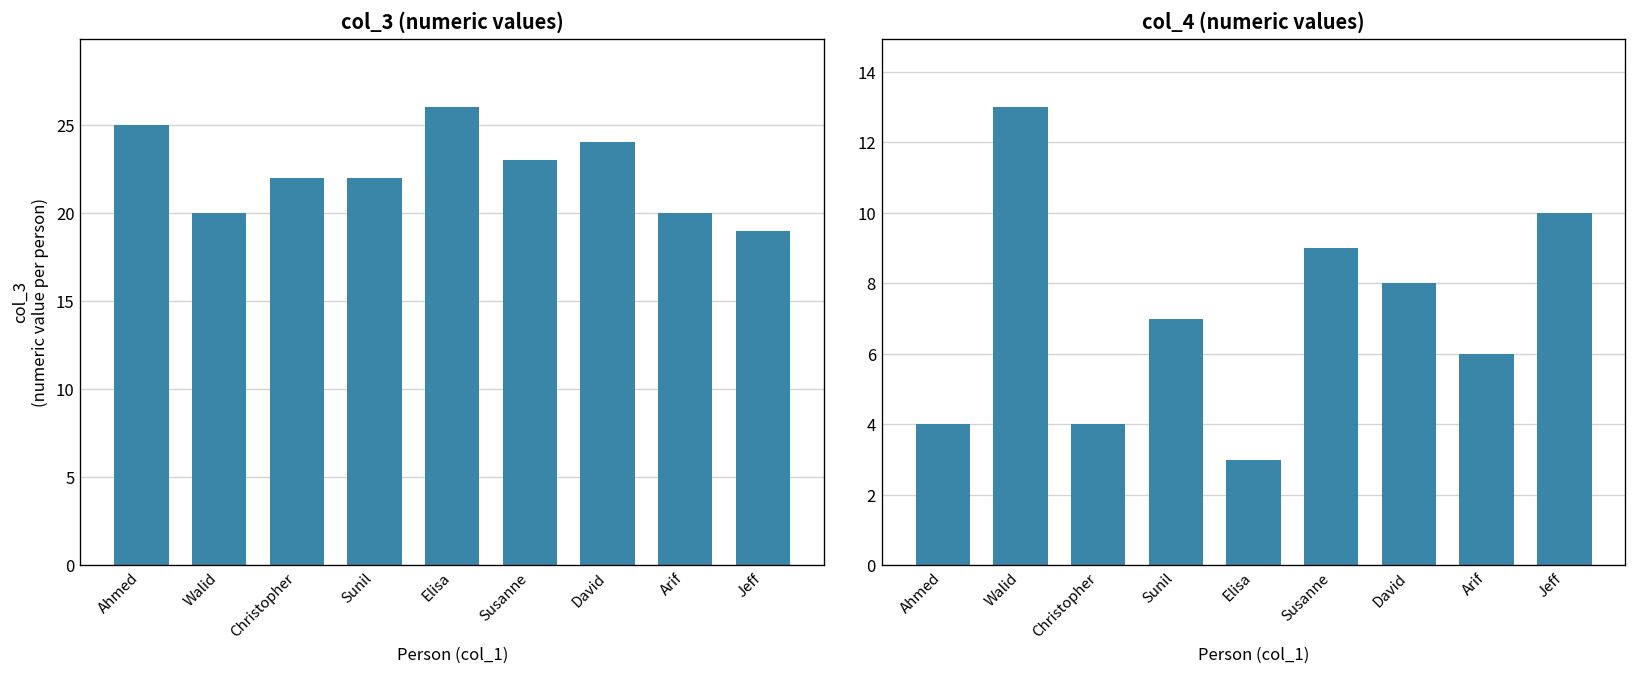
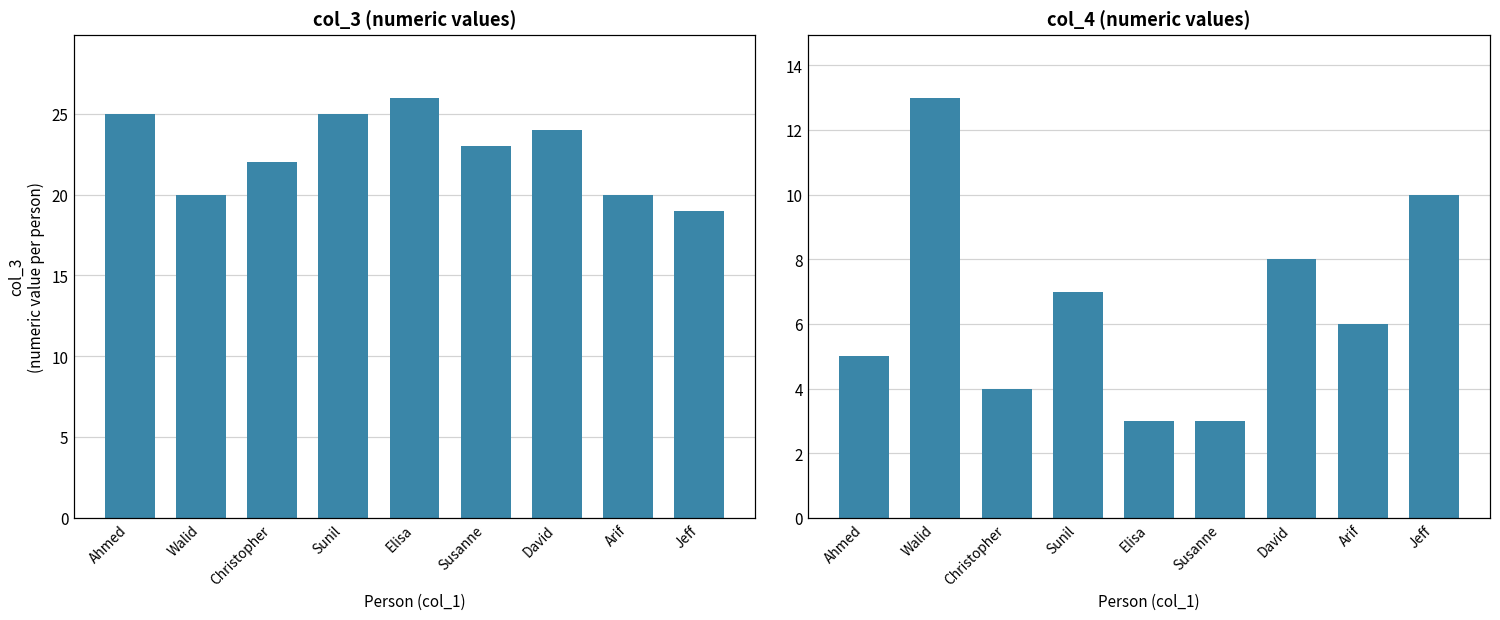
col_3 (numeric values), Sunil: 22 -> 25
col_4 (numeric values), Ahmed: 4 -> 5
col_4 (numeric values), Susanne: 9 -> 3
